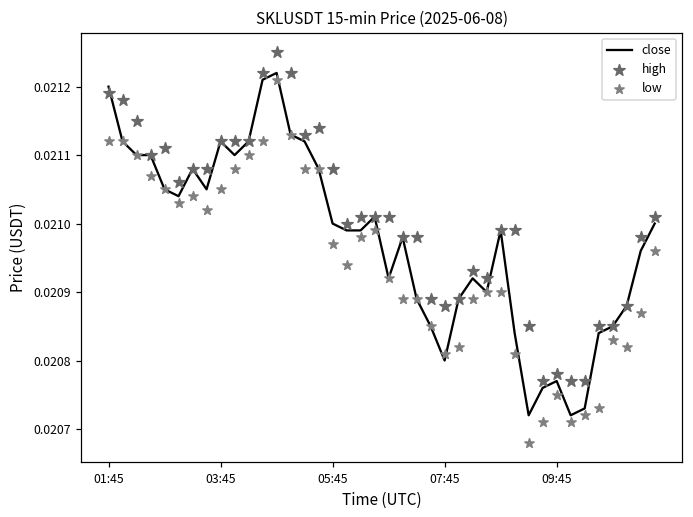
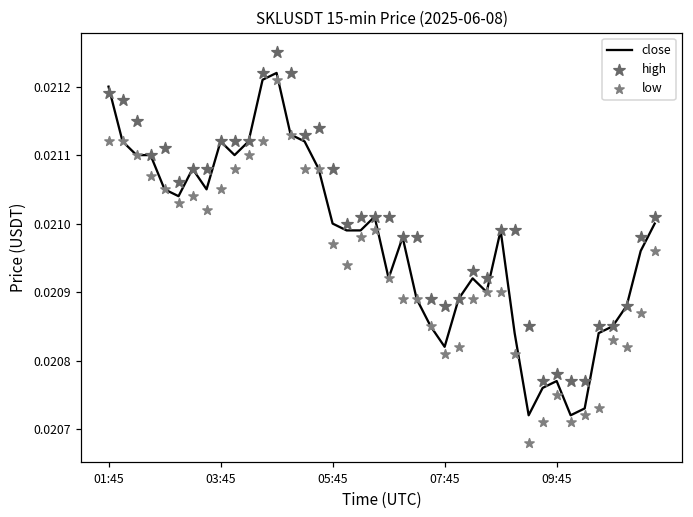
close, 07:45: 0.02080 -> 0.02082
